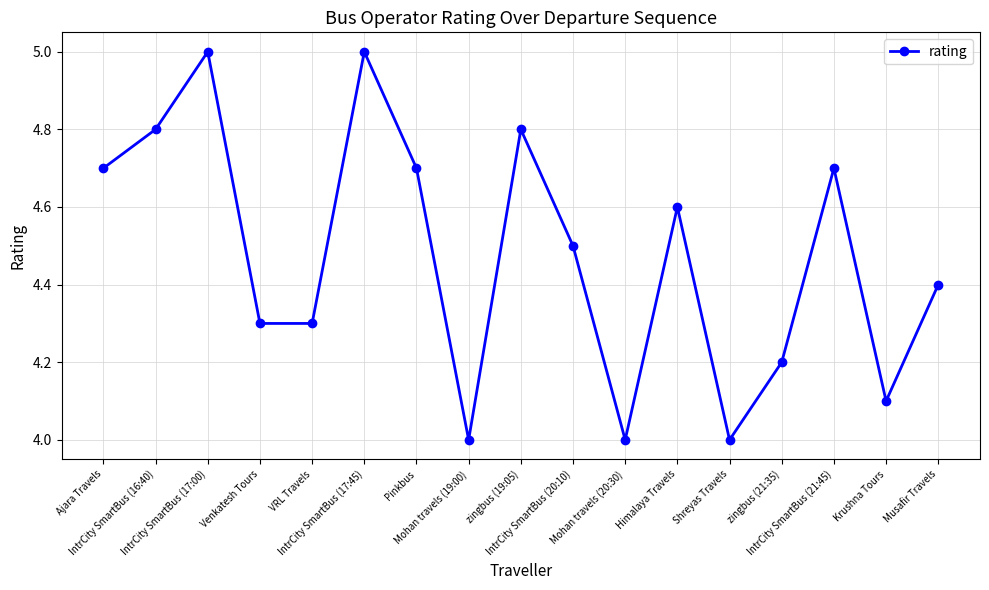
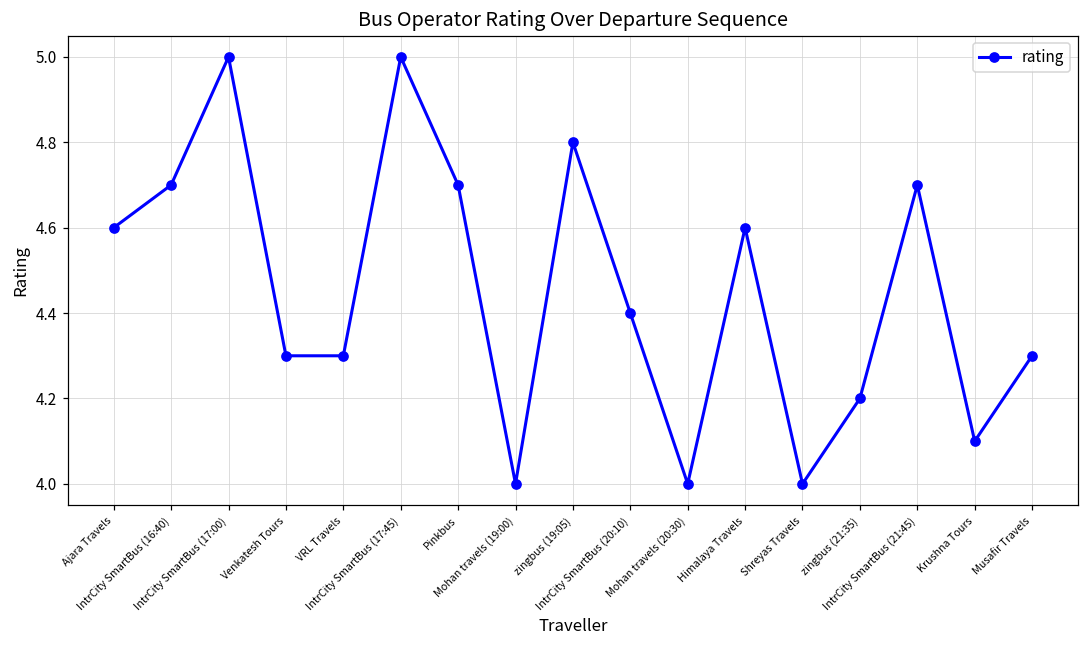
Ajara Travels: 4.7 -> 4.6
IntrCity SmartBus (16:40): 4.8 -> 4.7
IntrCity SmartBus (20:10): 4.5 -> 4.4
Musafir Travels: 4.4 -> 4.3
